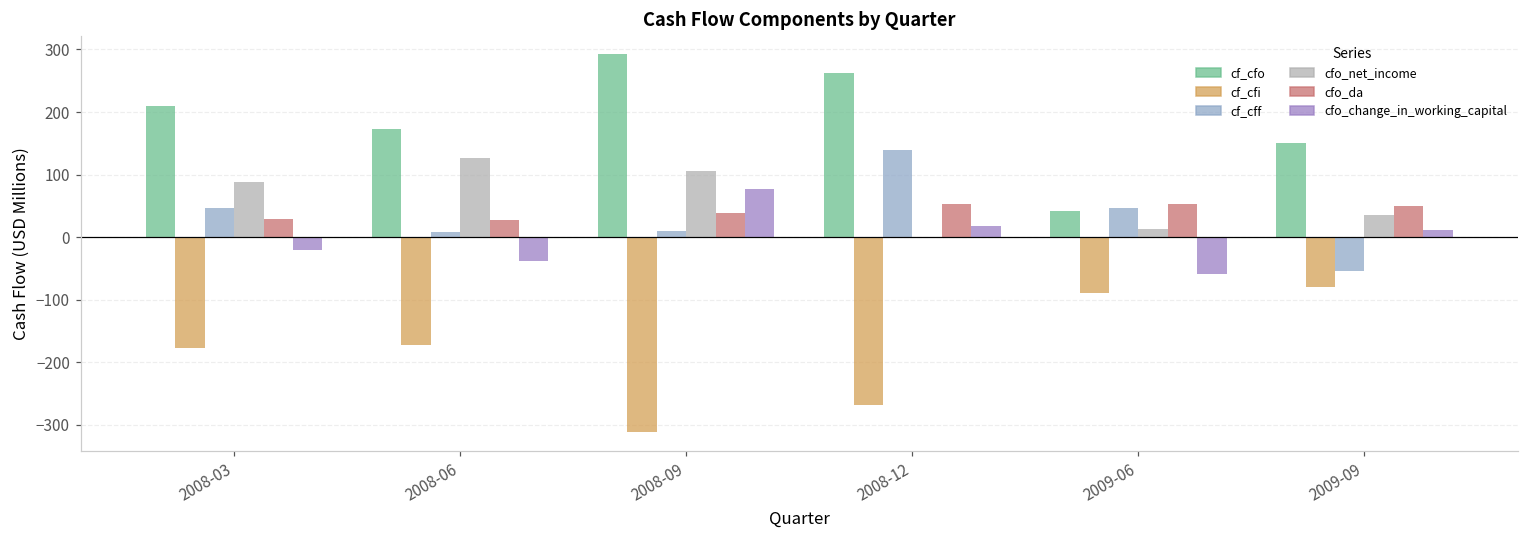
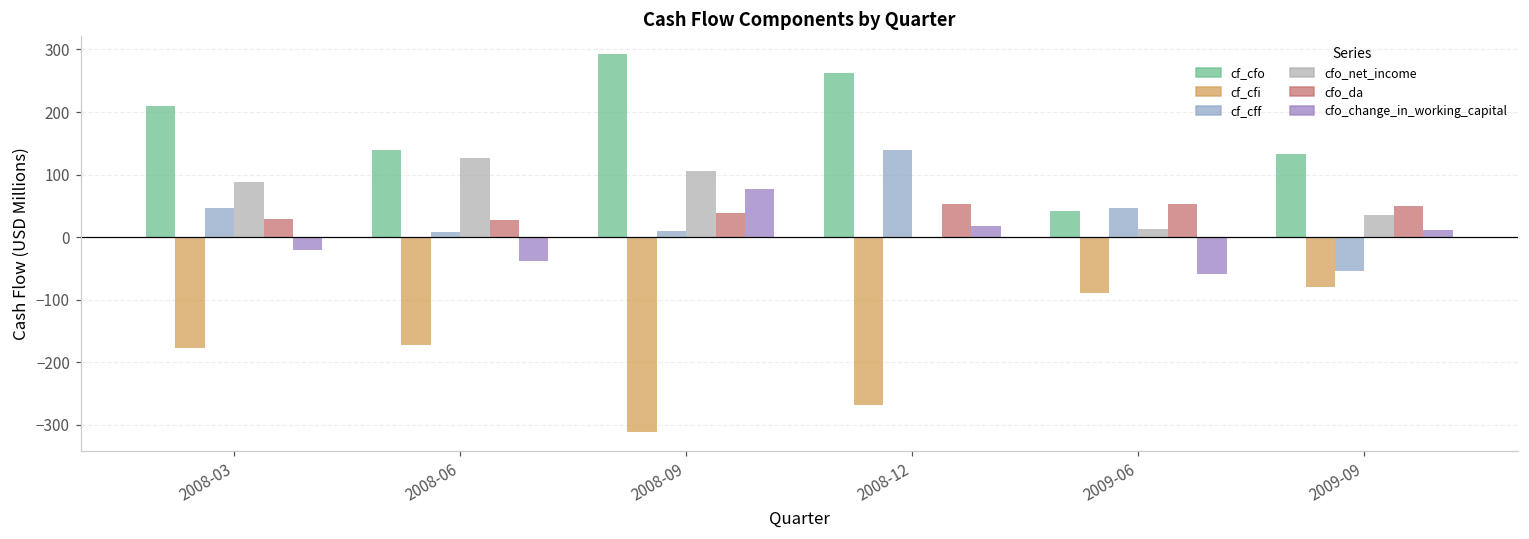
cf_cfo, 2008-06: 170 -> 140
cf_cfo, 2009-09: 150 -> 130
